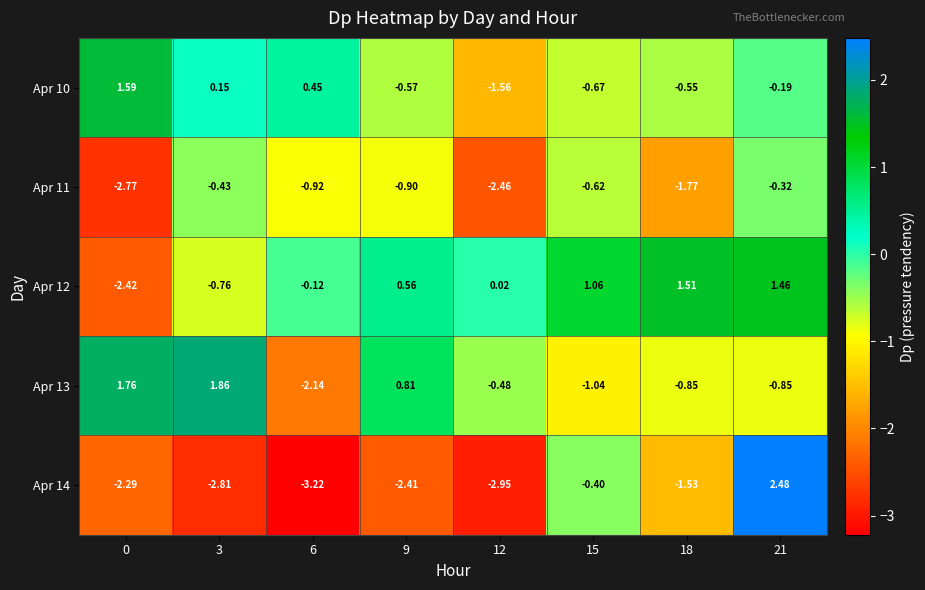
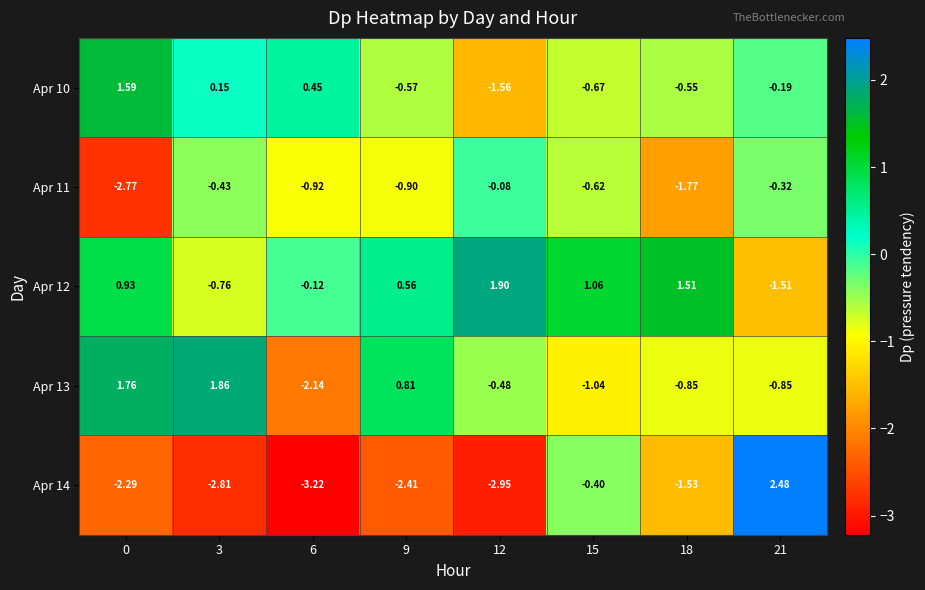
Apr 11, 12: -2.46 -> -0.08
Apr 12, 0: -2.42 -> 0.93
Apr 12, 12: 0.02 -> 1.90
Apr 12, 21: 1.46 -> -1.51
